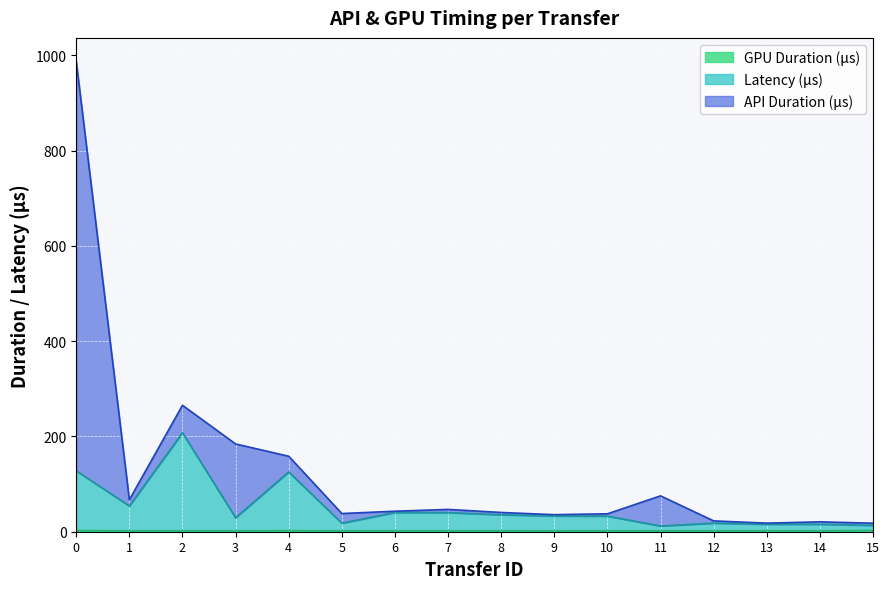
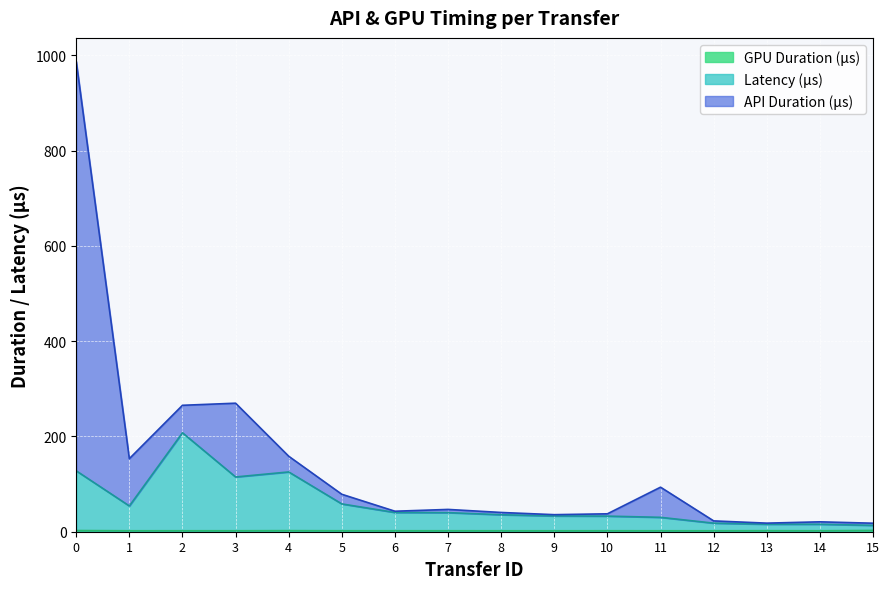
API Duration (μs), 1: 10 -> 100
Latency (μs), 3: 30 -> 110
Latency (μs), 5: 20 -> 60
Latency (μs), 11: 10 -> 30
